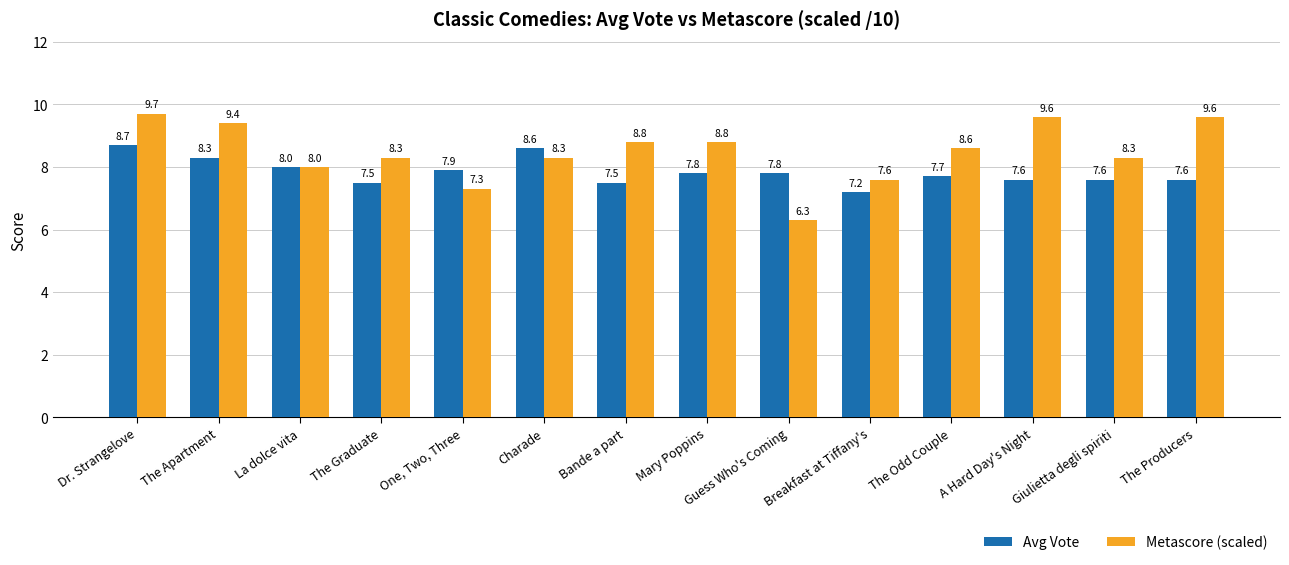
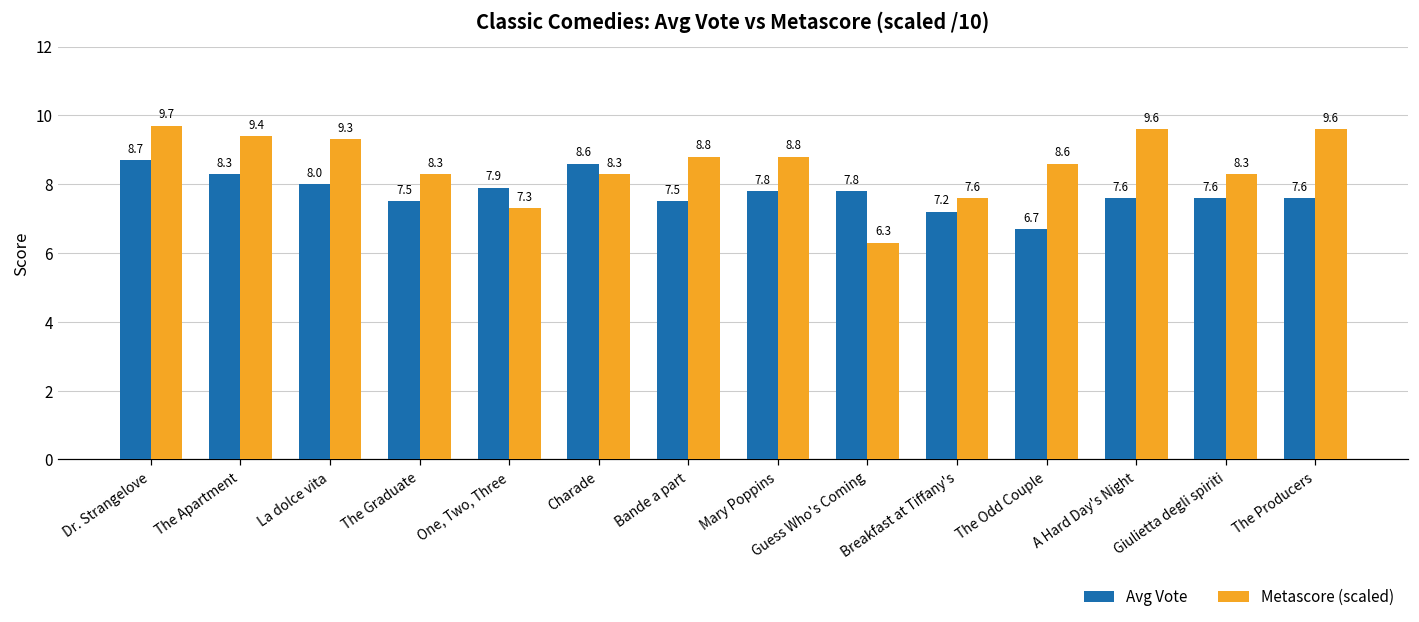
Metascore (scaled), La dolce vita: 8.0 -> 9.3
Avg Vote, The Odd Couple: 7.7 -> 6.7
